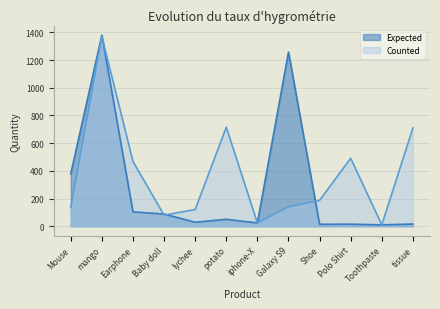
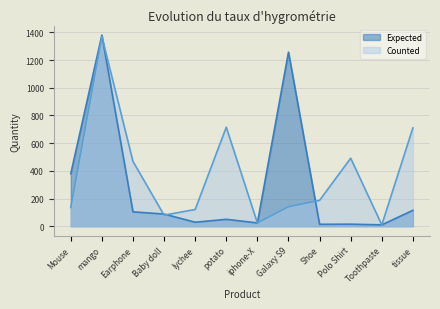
Expected, tissue: 20 -> 120
